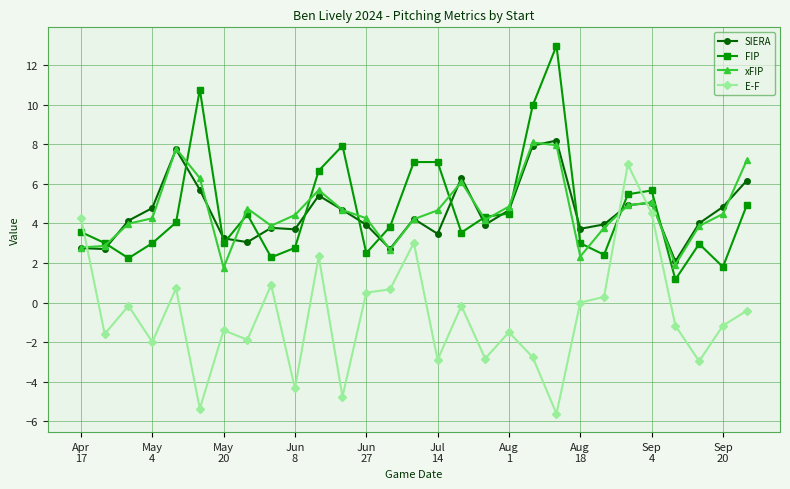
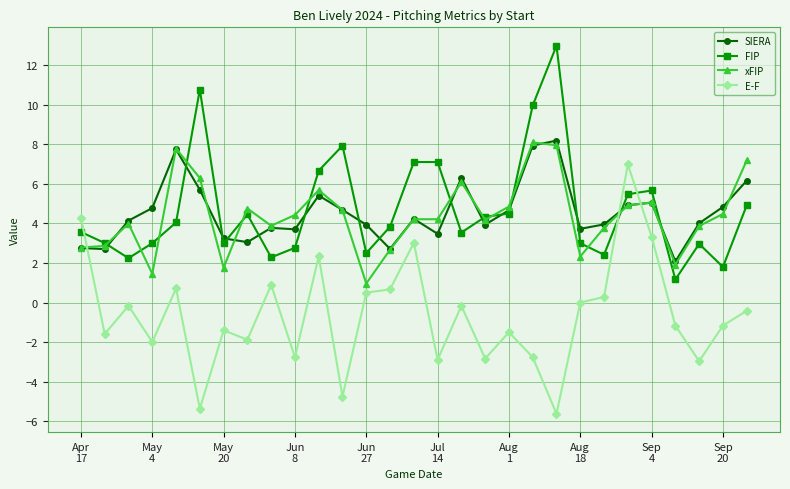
xFIP, May 4: 4.3 -> 1.5
E-F, Jun 8: -4.3 -> -2.8
xFIP, Jun 27: 4.3 -> 1.0
xFIP, Jul 14: 4.7 -> 4.2
E-F, Sep 4: 4.5 -> 3.3
